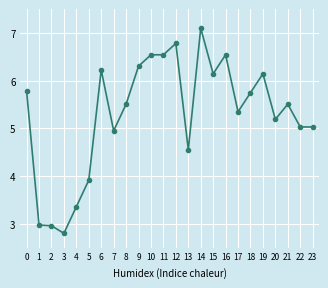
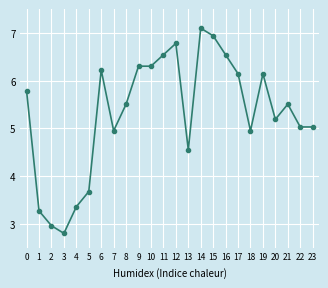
1: 3.0 -> 3.3
5: 3.9 -> 3.7
10: 6.5 -> 6.3
15: 6.1 -> 6.9
17: 5.3 -> 6.1
18: 5.7 -> 4.9
